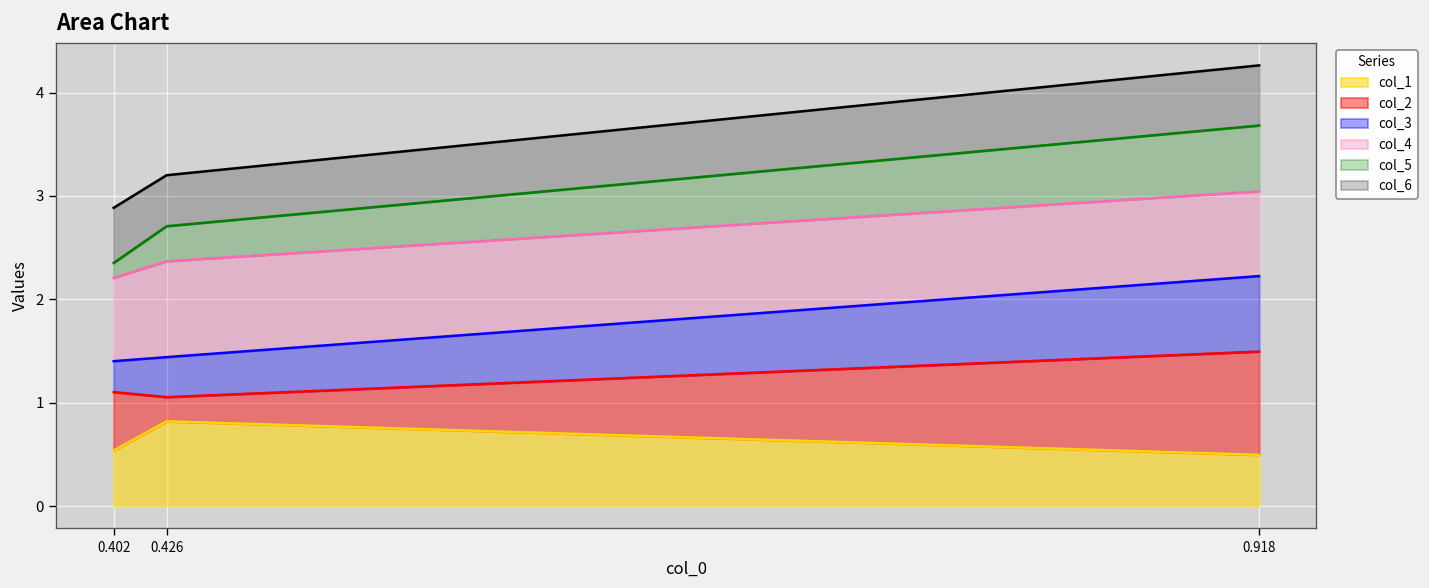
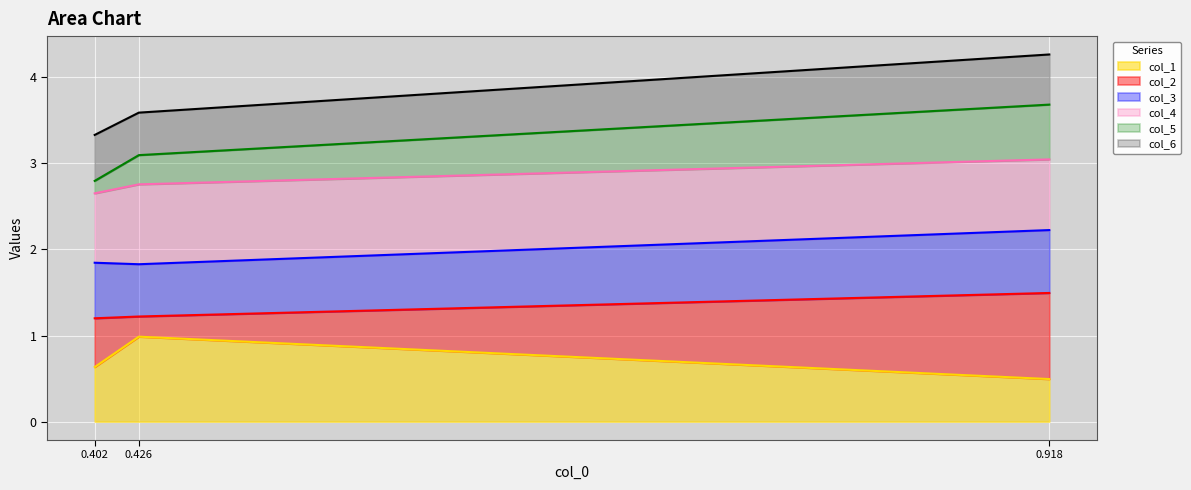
col_1, 0.402: 0.5 -> 0.6
col_3, 0.402: 0.3 -> 0.6
col_1, 0.426: 0.8 -> 1.0
col_3, 0.426: 0.4 -> 0.6
